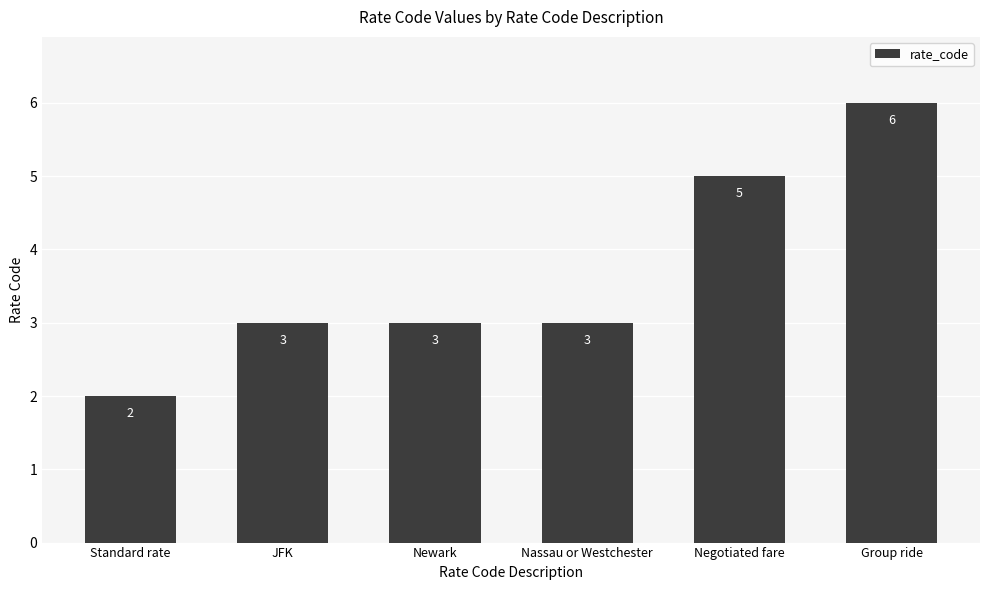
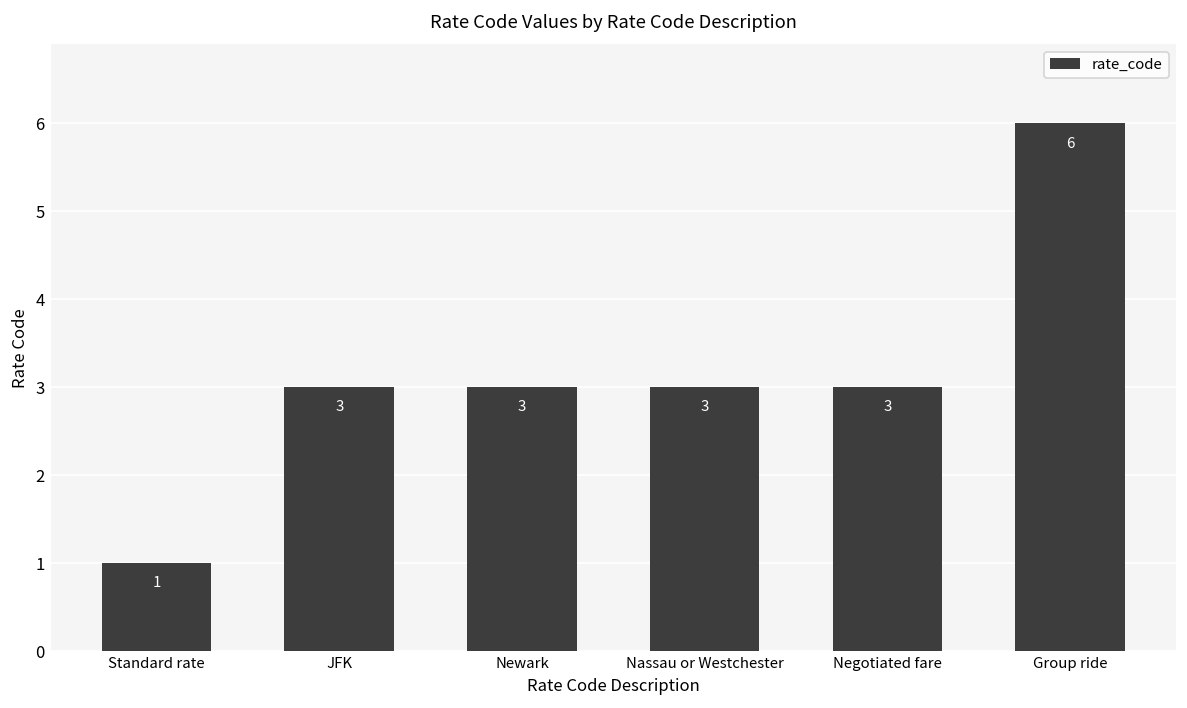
Standard rate: 2 -> 1
Negotiated fare: 5 -> 3
